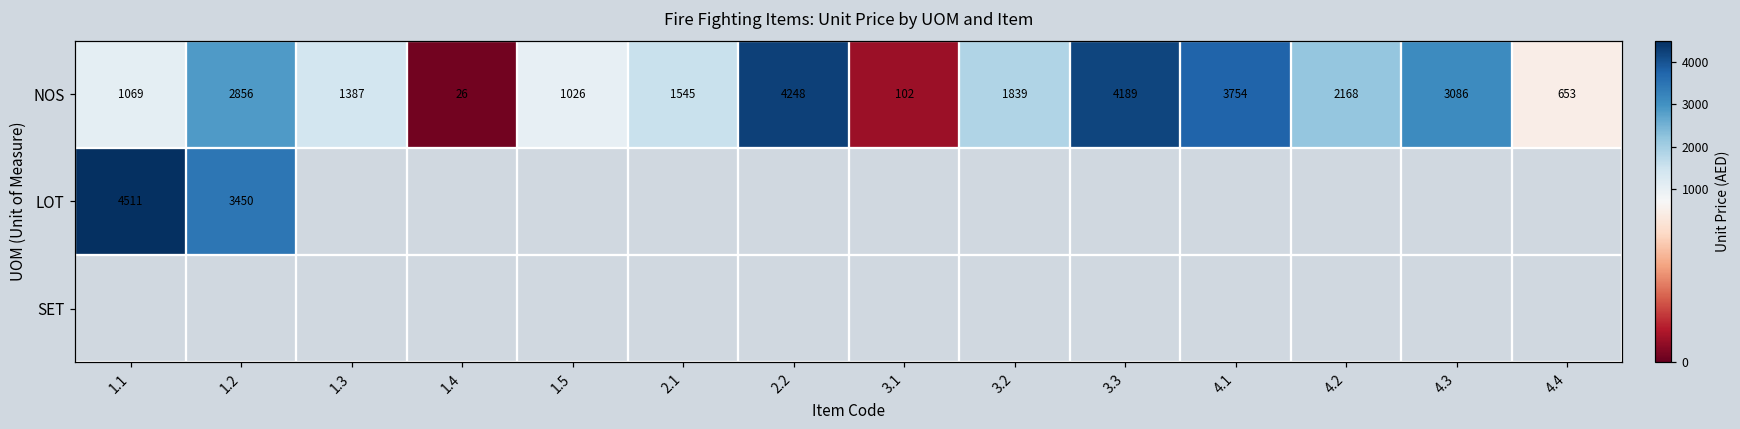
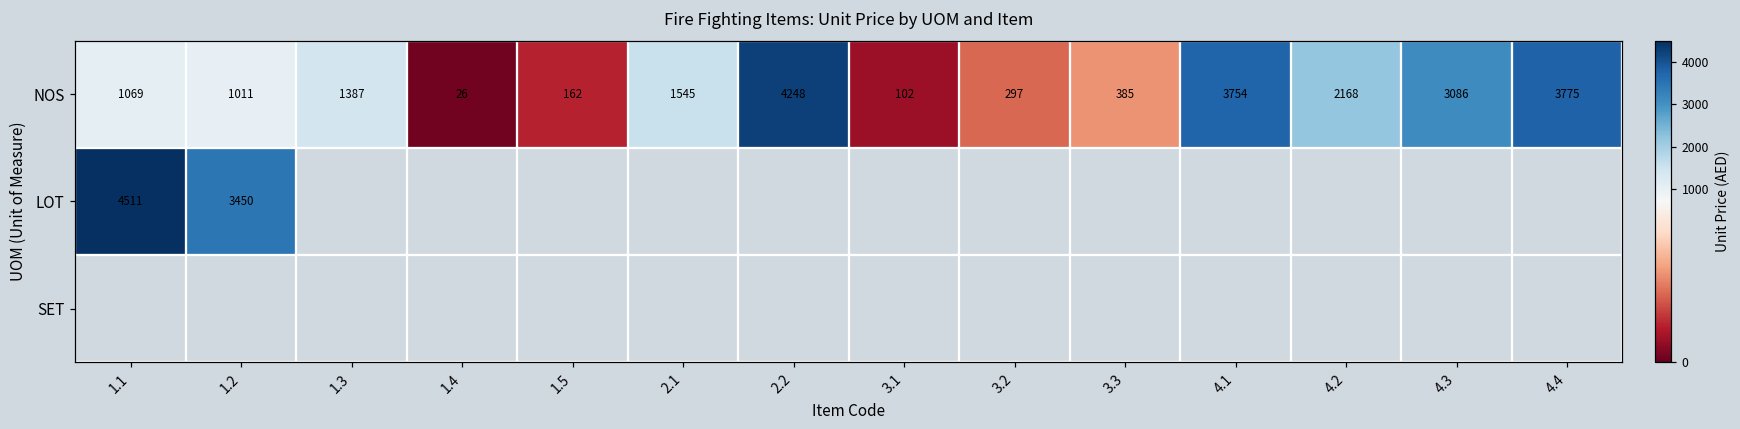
NOS, 1.2: 2856 -> 1011
NOS, 1.5: 1026 -> 162
NOS, 3.2: 1839 -> 297
NOS, 3.3: 4189 -> 385
NOS, 4.4: 653 -> 3775
